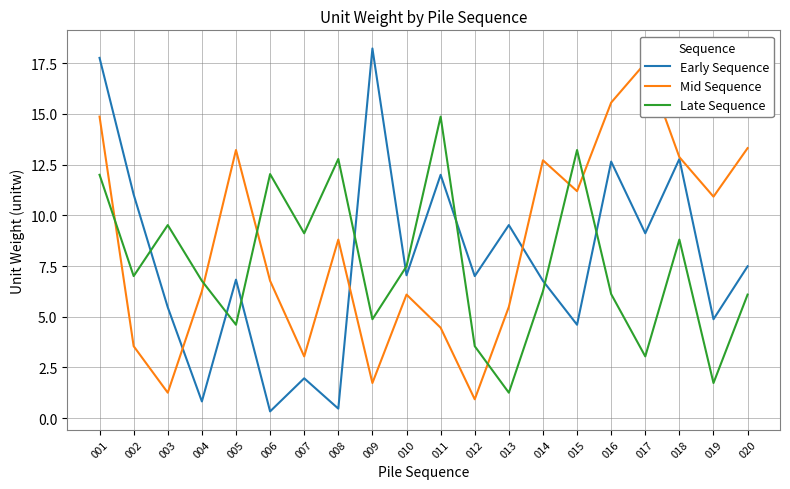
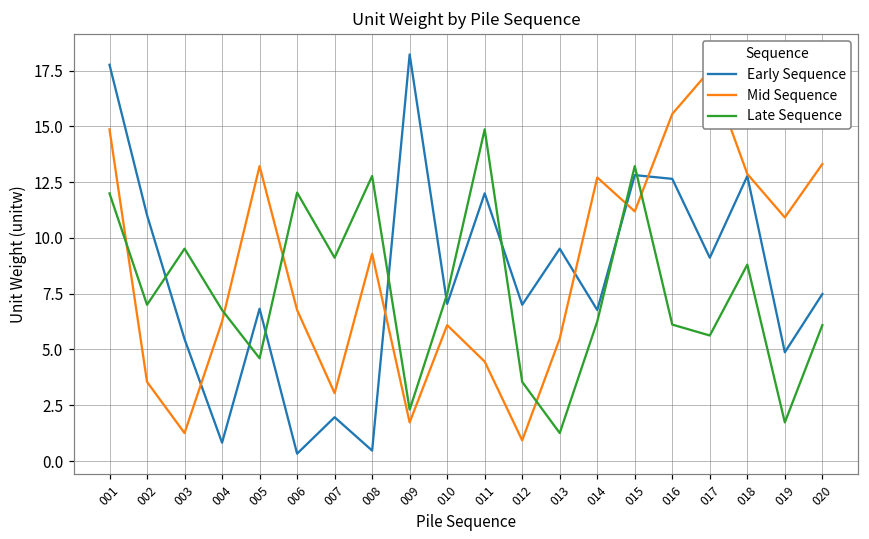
Mid Sequence, 008: 8.8 -> 9.3
Late Sequence, 009: 4.9 -> 2.3
Early Sequence, 015: 4.6 -> 12.8
Late Sequence, 017: 3.0 -> 5.6
